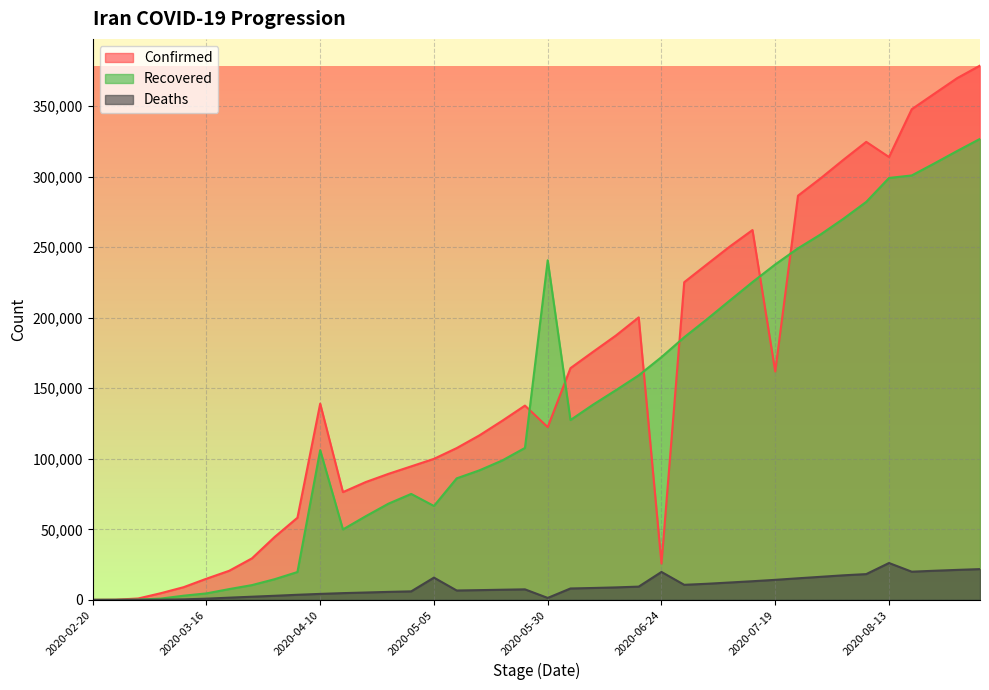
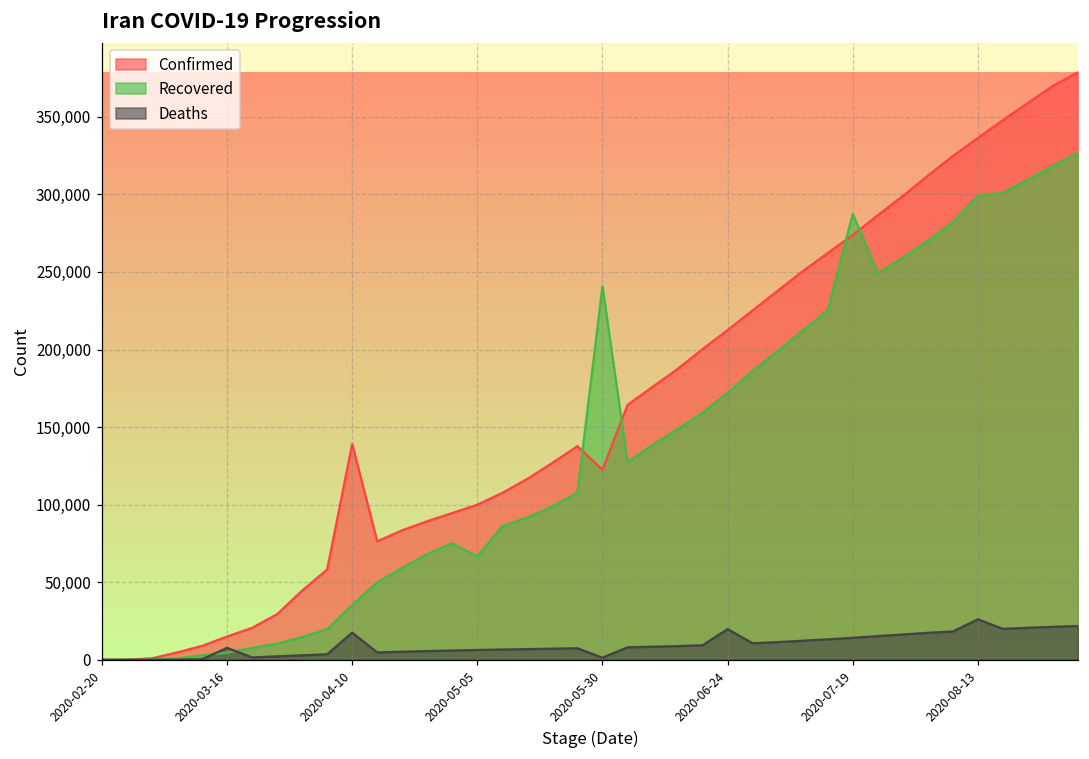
Deaths, 2020-03-16: 1,000 -> 8,000
Recovered, 2020-04-10: 106,000 -> 35,000
Deaths, 2020-04-10: 4,000 -> 18,000
Deaths, 2020-05-05: 16,000 -> 6,000
Confirmed, 2020-06-24: 26,000 -> 213,000
Confirmed, 2020-07-19: 162,000 -> 274,000
Recovered, 2020-07-19: 238,000 -> 287,000
Confirmed, 2020-08-13: 314,000 -> 336,000
